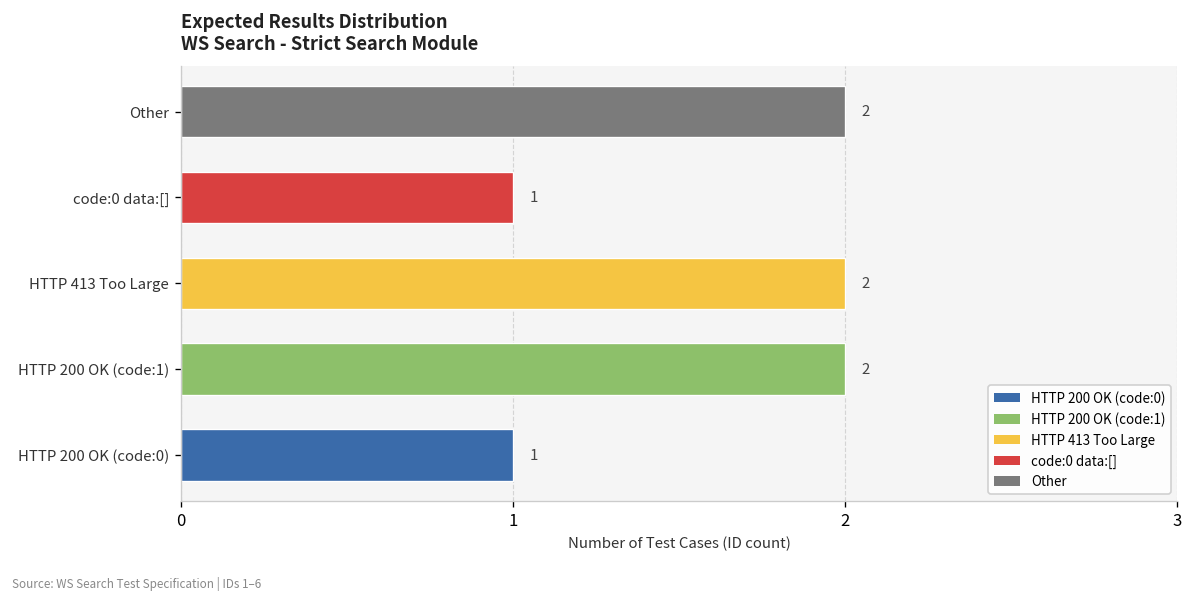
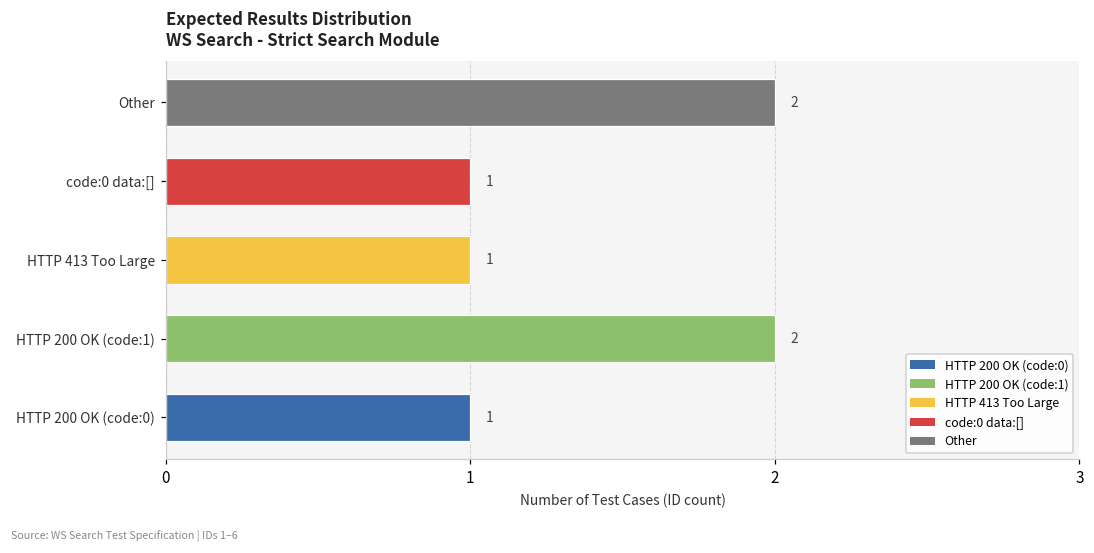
HTTP 413 Too Large: 2 -> 1
